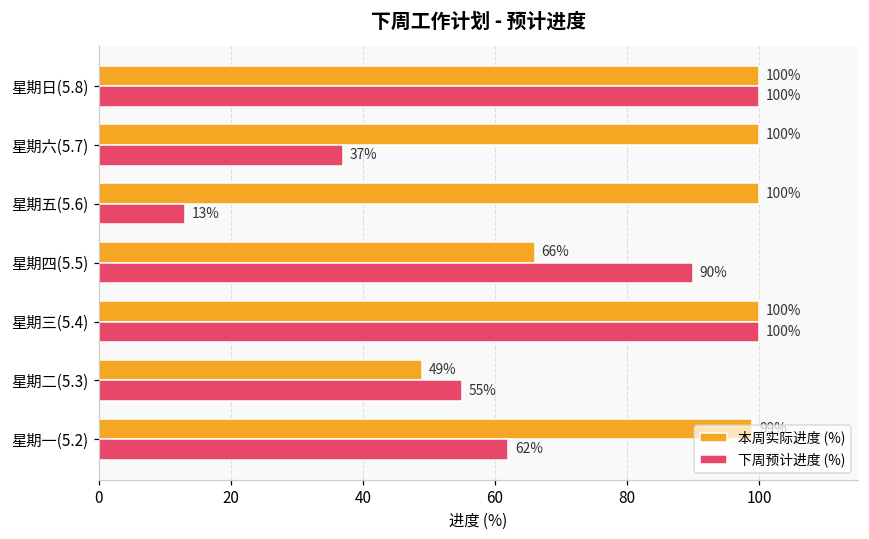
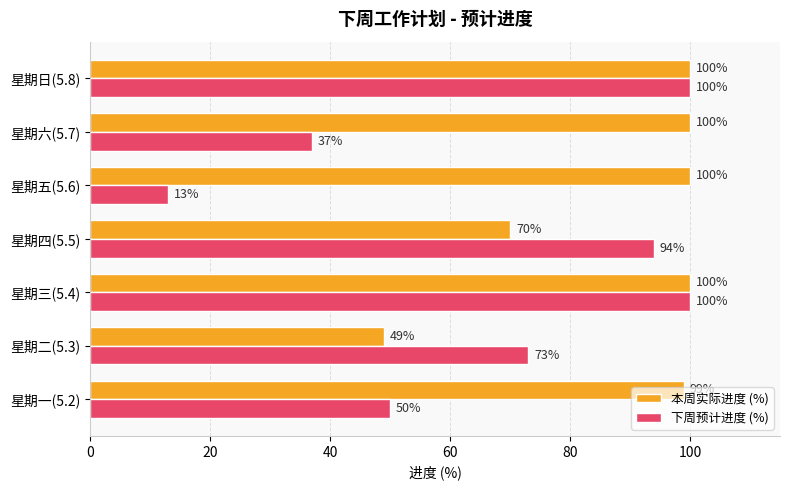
本周实际进度 (%), 星期四(5.5): 66% -> 70%
下周预计进度 (%), 星期四(5.5): 90% -> 94%
下周预计进度 (%), 星期二(5.3): 55% -> 73%
下周预计进度 (%), 星期一(5.2): 62% -> 50%
